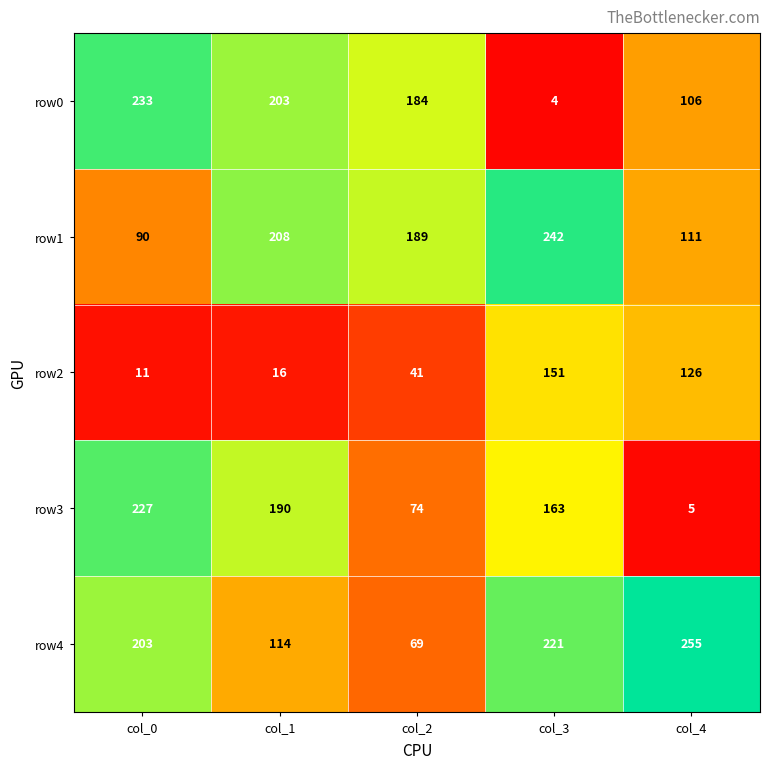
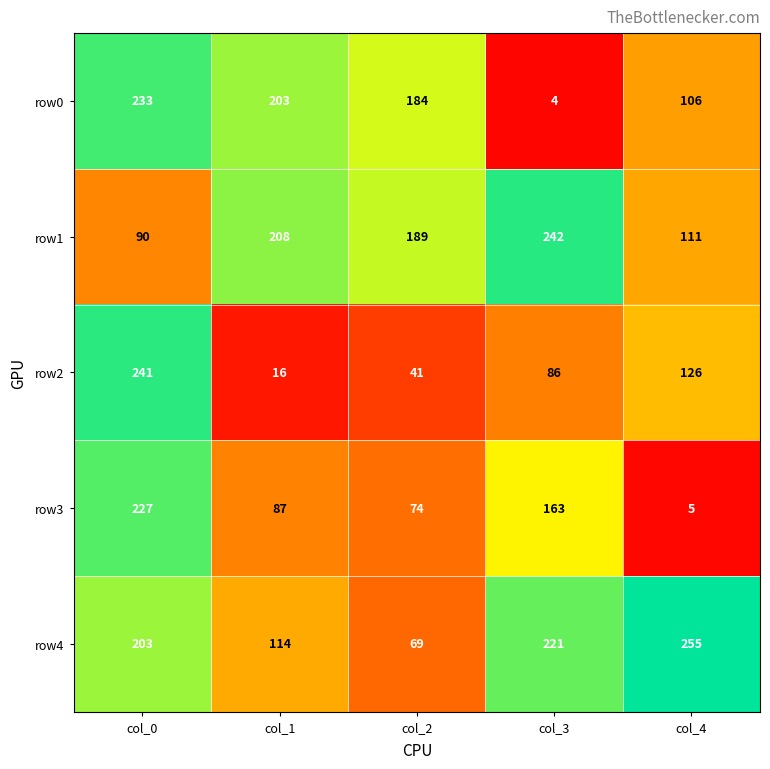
row2, col_0: 11 -> 241
row2, col_3: 151 -> 86
row3, col_1: 190 -> 87
